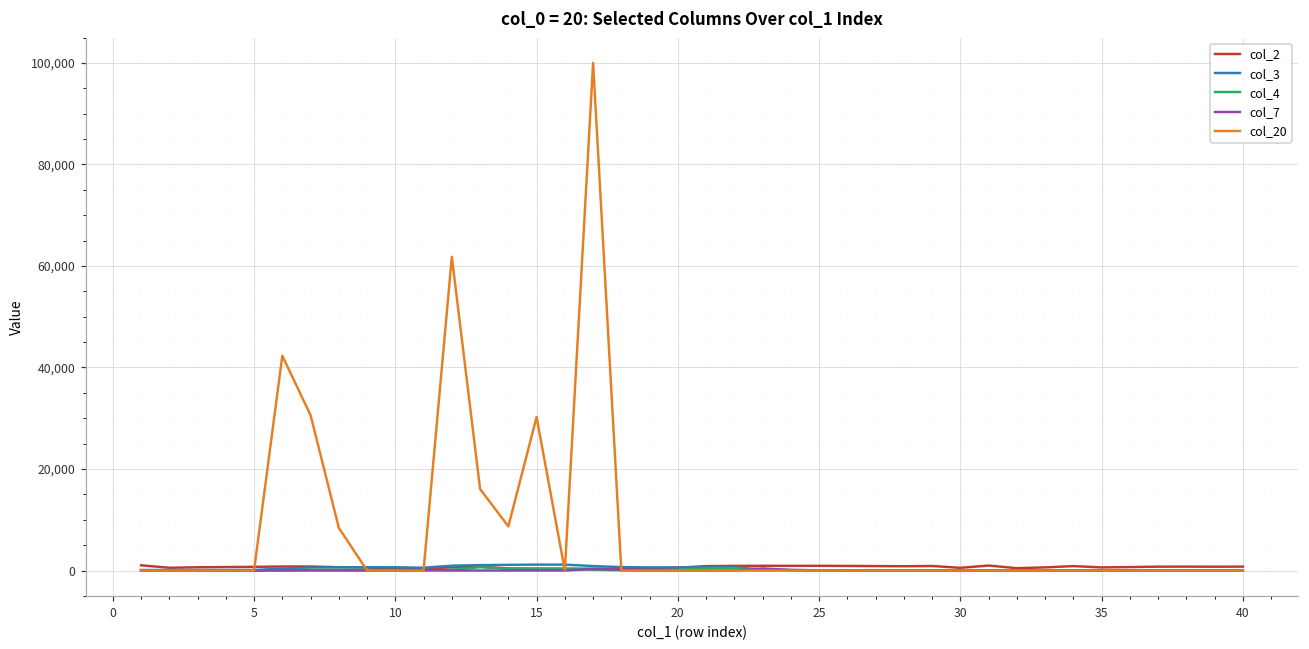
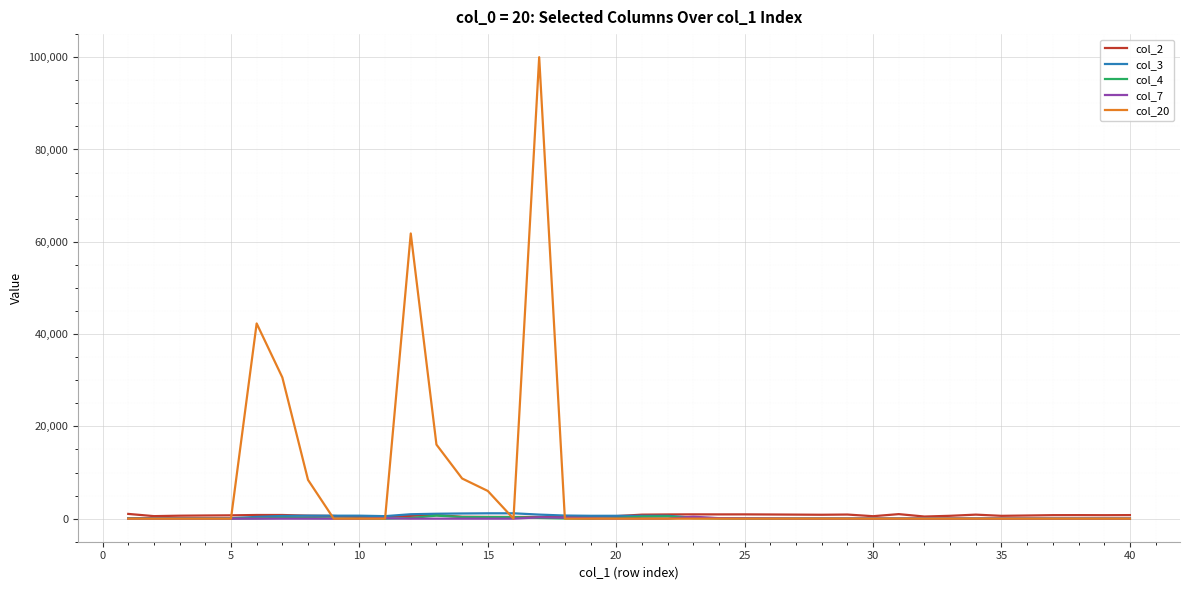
col_20, 15: 30,000 -> 6,000
